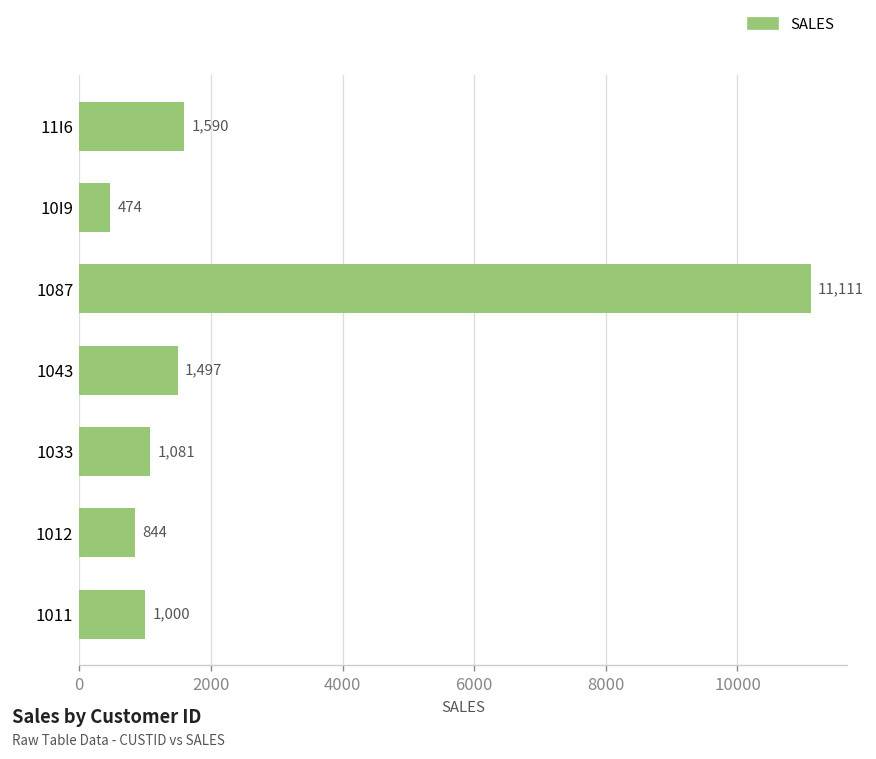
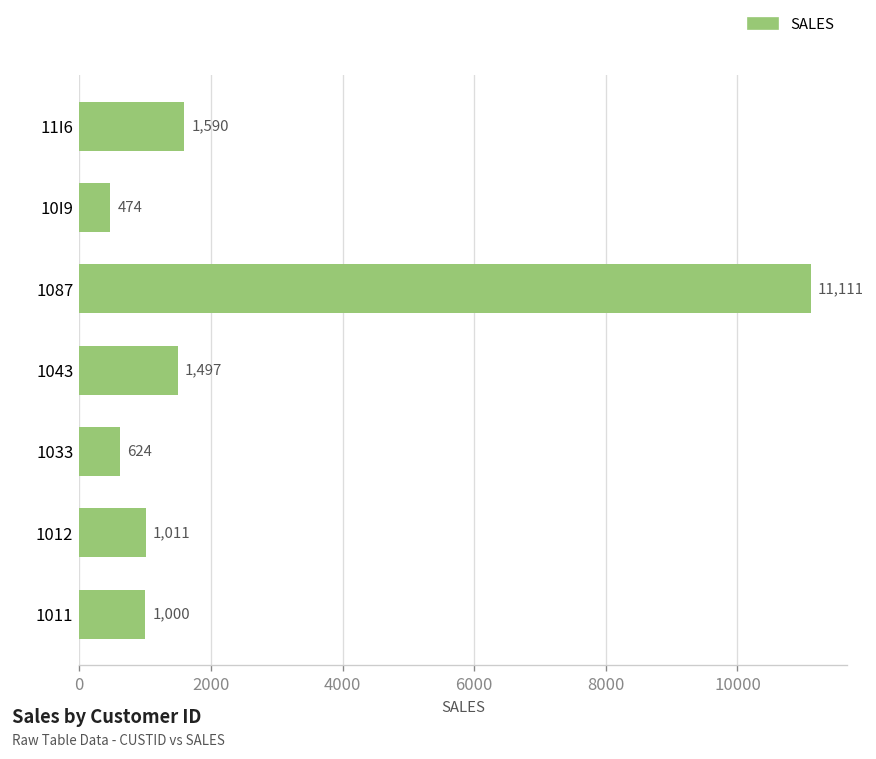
1033: 1,081 -> 624
1012: 844 -> 1,011
